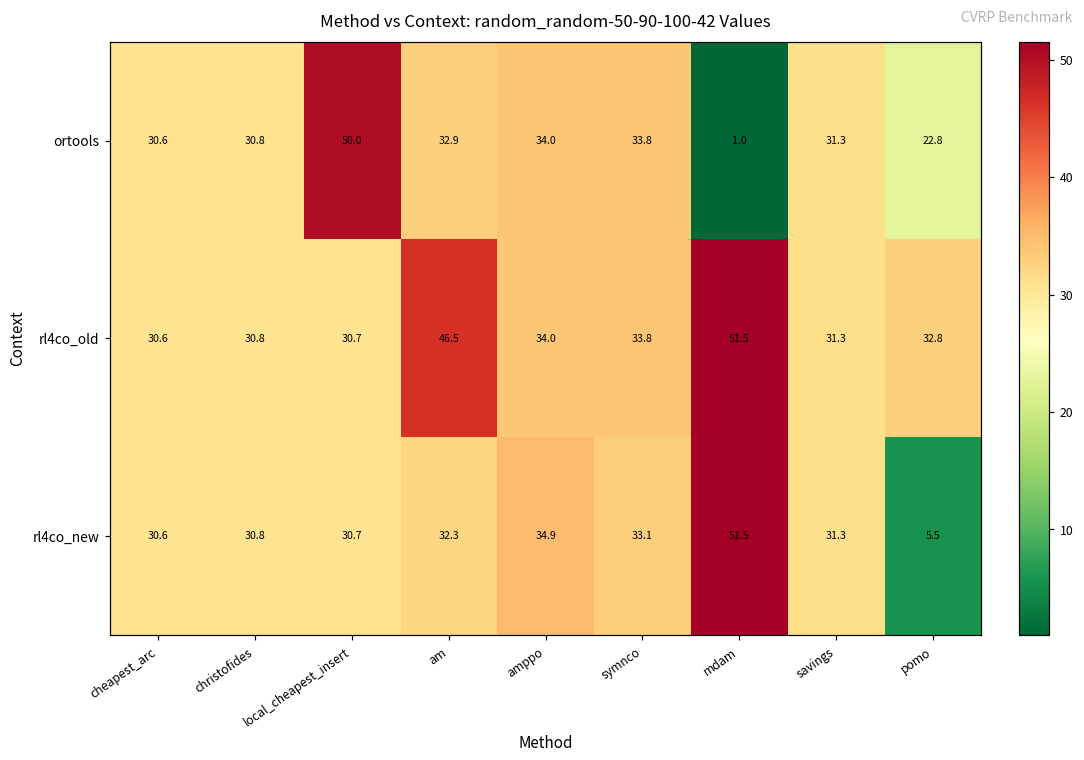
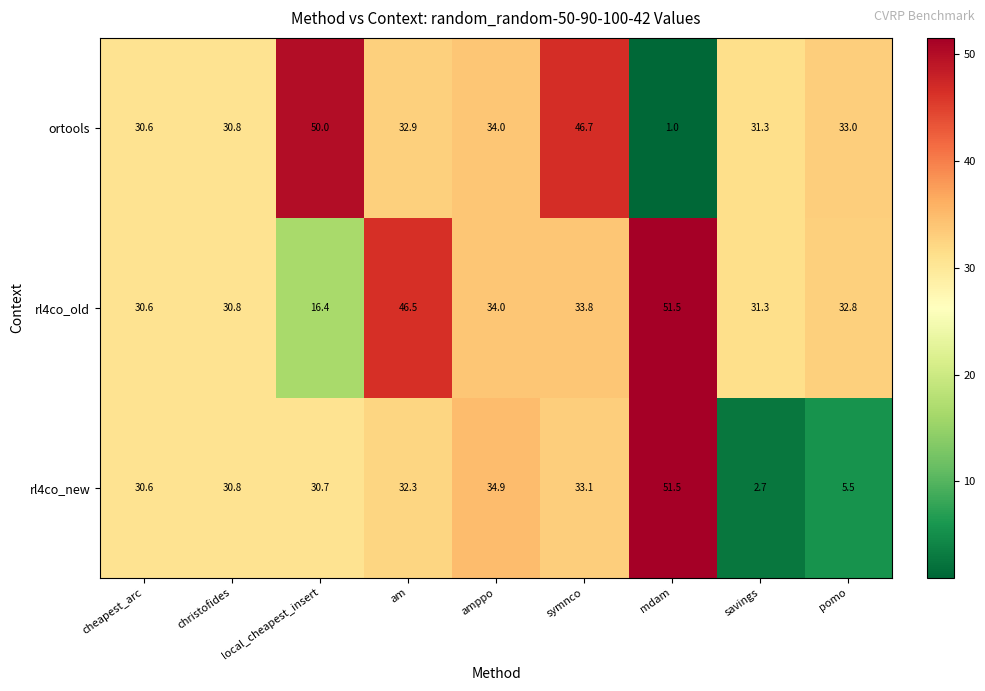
ortools, symnco: 33.8 -> 46.7
ortools, pomo: 22.8 -> 33.0
rl4co_old, local_cheapest_insert: 30.7 -> 16.4
rl4co_new, savings: 31.3 -> 2.7
